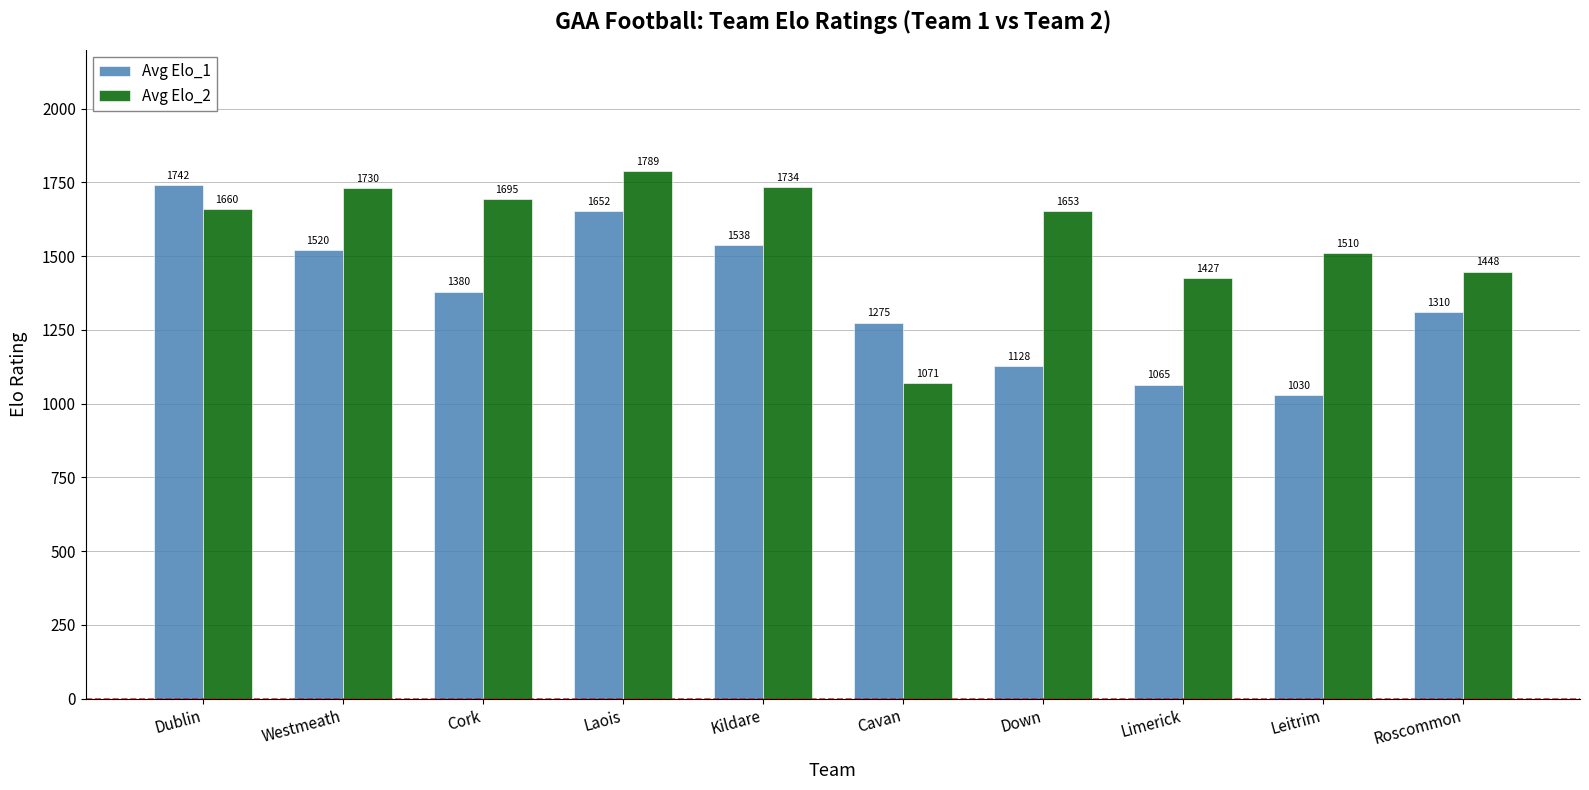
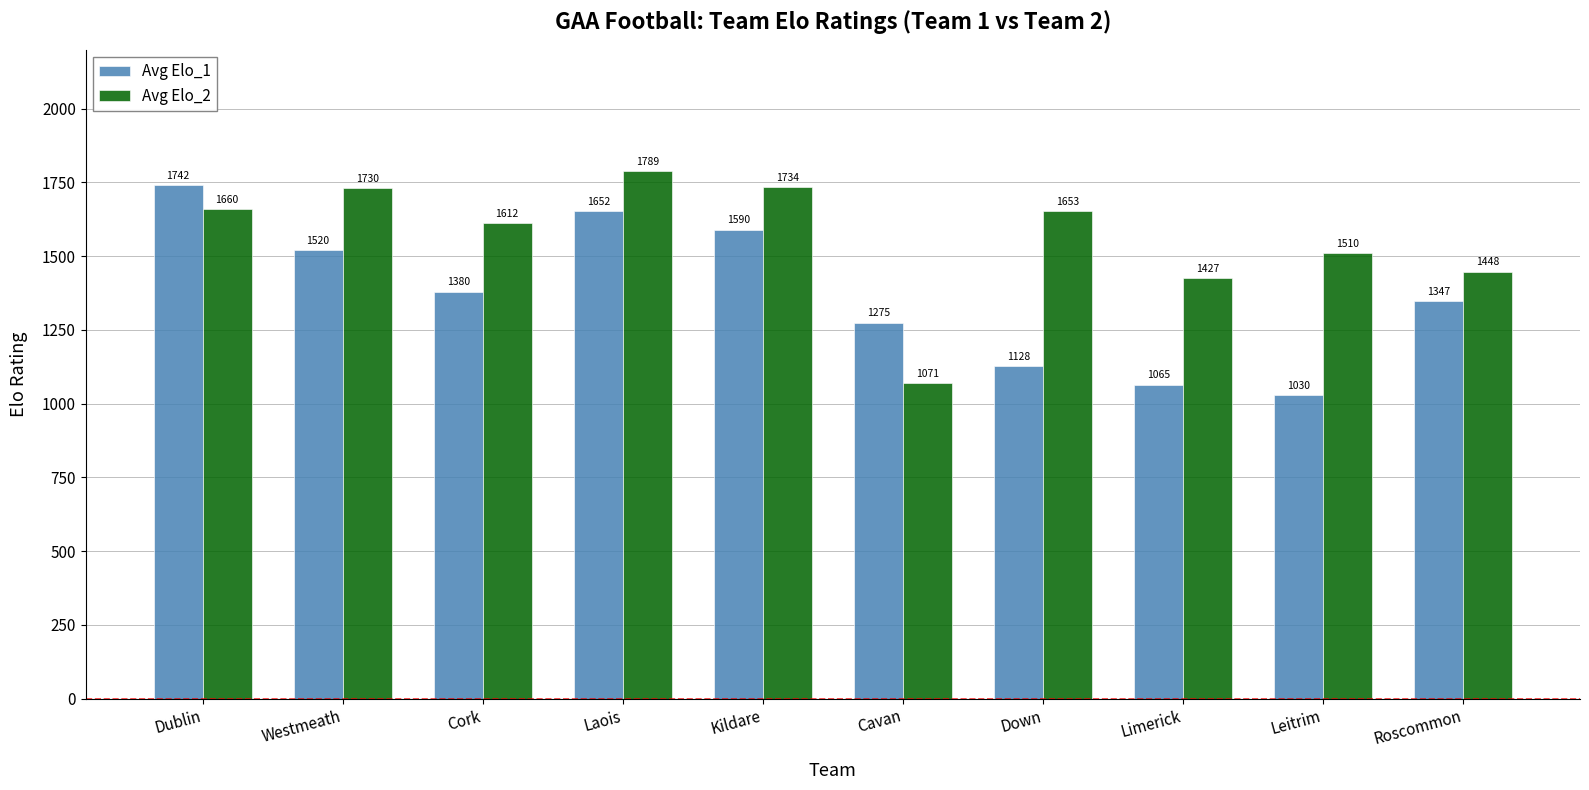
Avg Elo_2, Cork: 1695 -> 1612
Avg Elo_1, Kildare: 1538 -> 1590
Avg Elo_1, Roscommon: 1310 -> 1347
